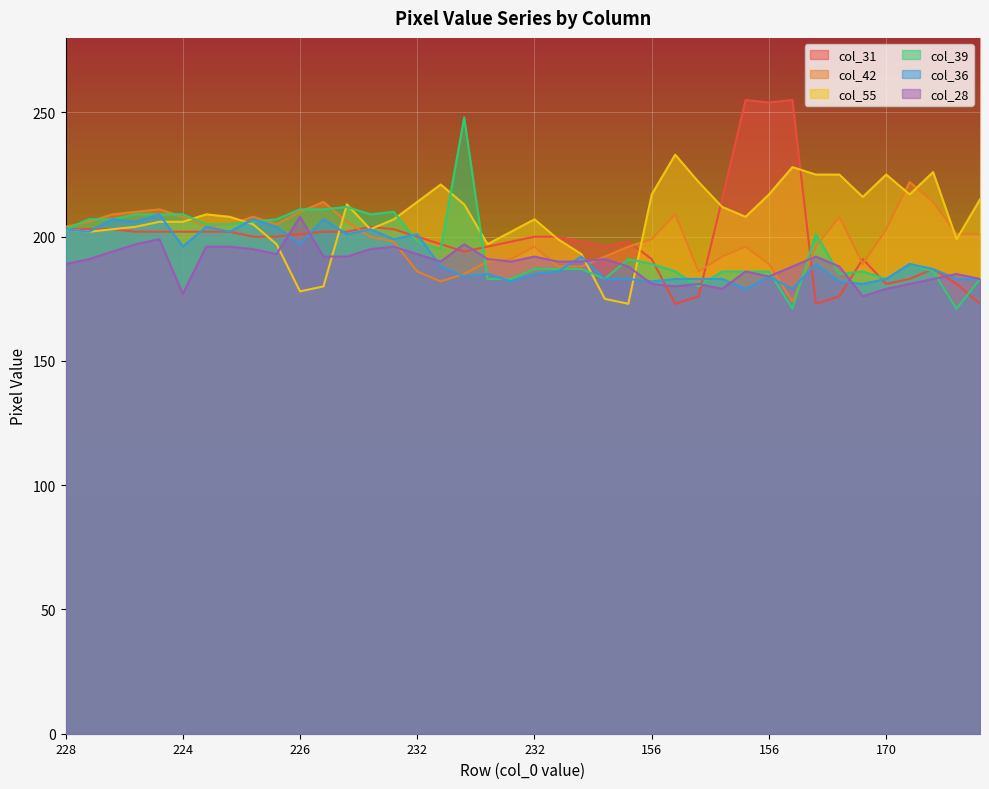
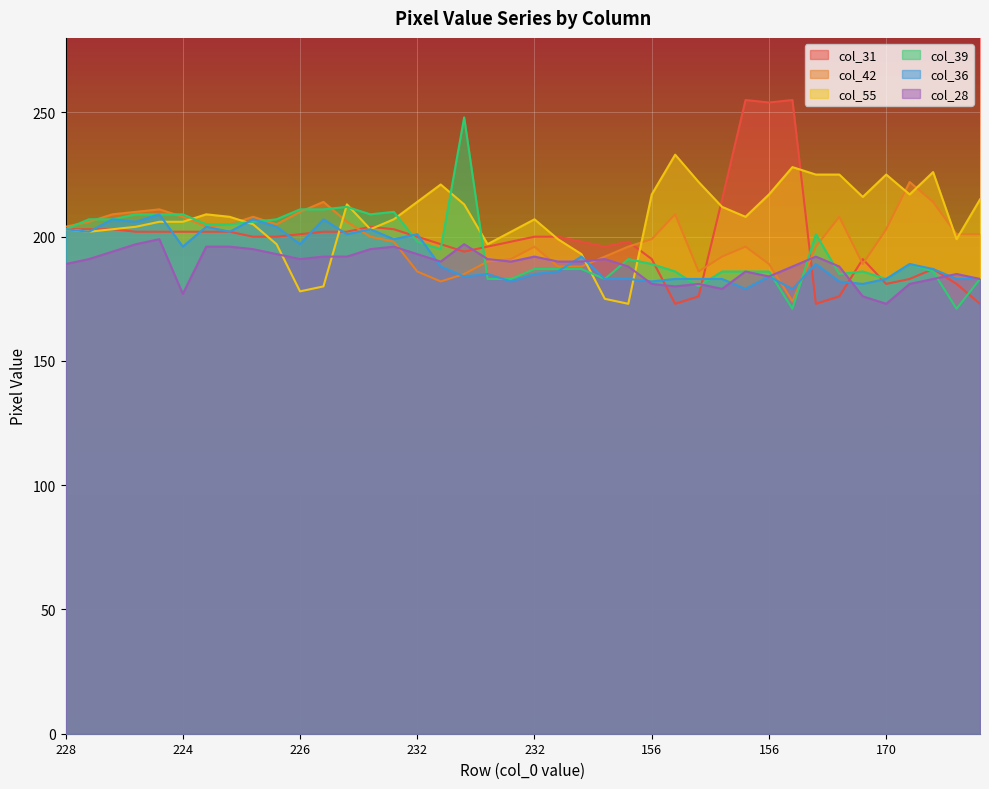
col_28, 226: 208 -> 191
col_28, 170: 179 -> 173
